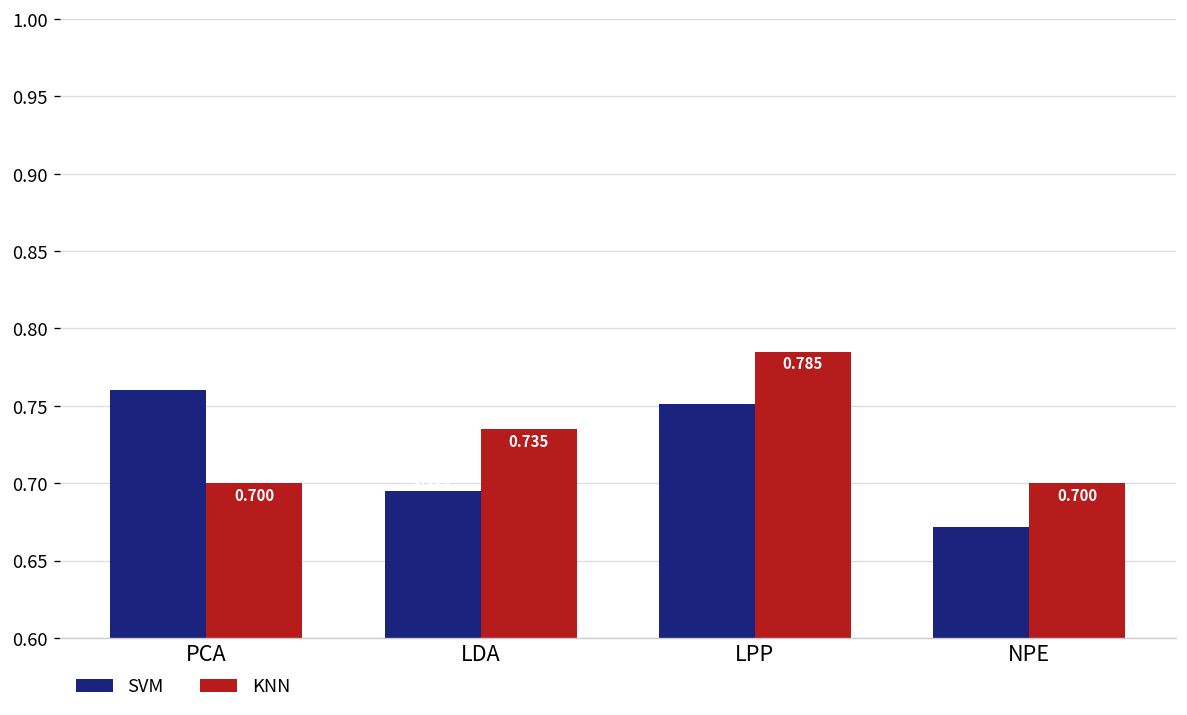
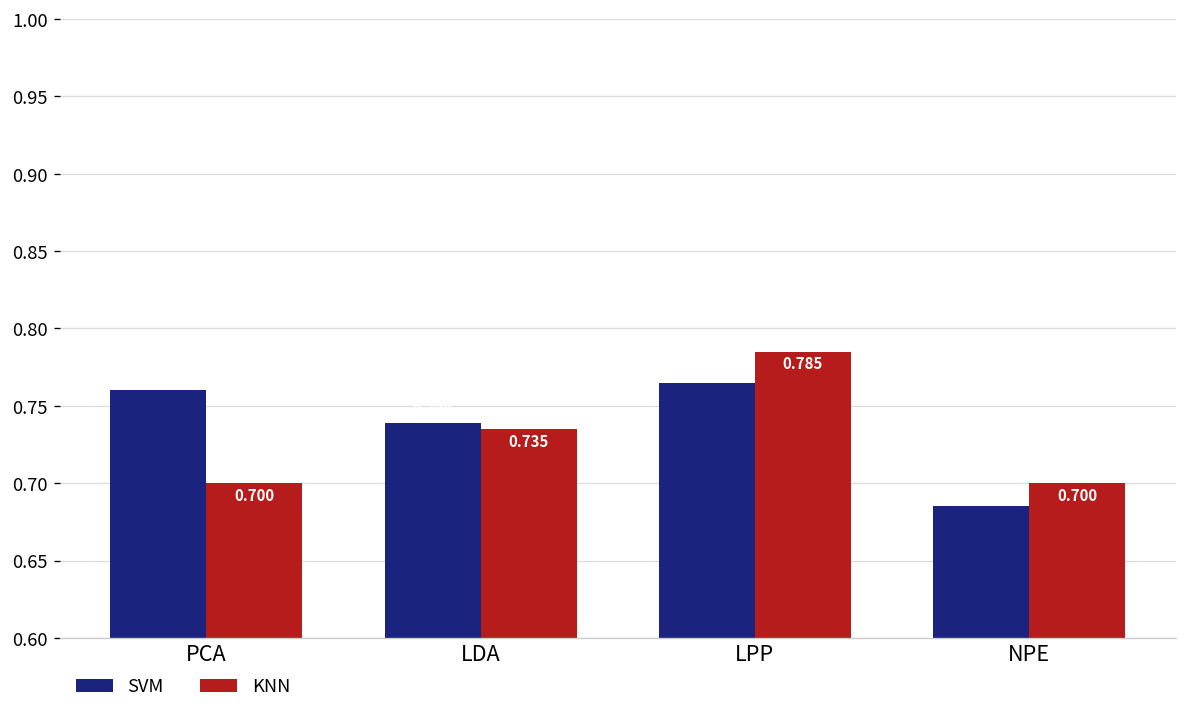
SVM, LDA: 0.695 -> 0.739
SVM, LPP: 0.751 -> 0.765
SVM, NPE: 0.672 -> 0.685
